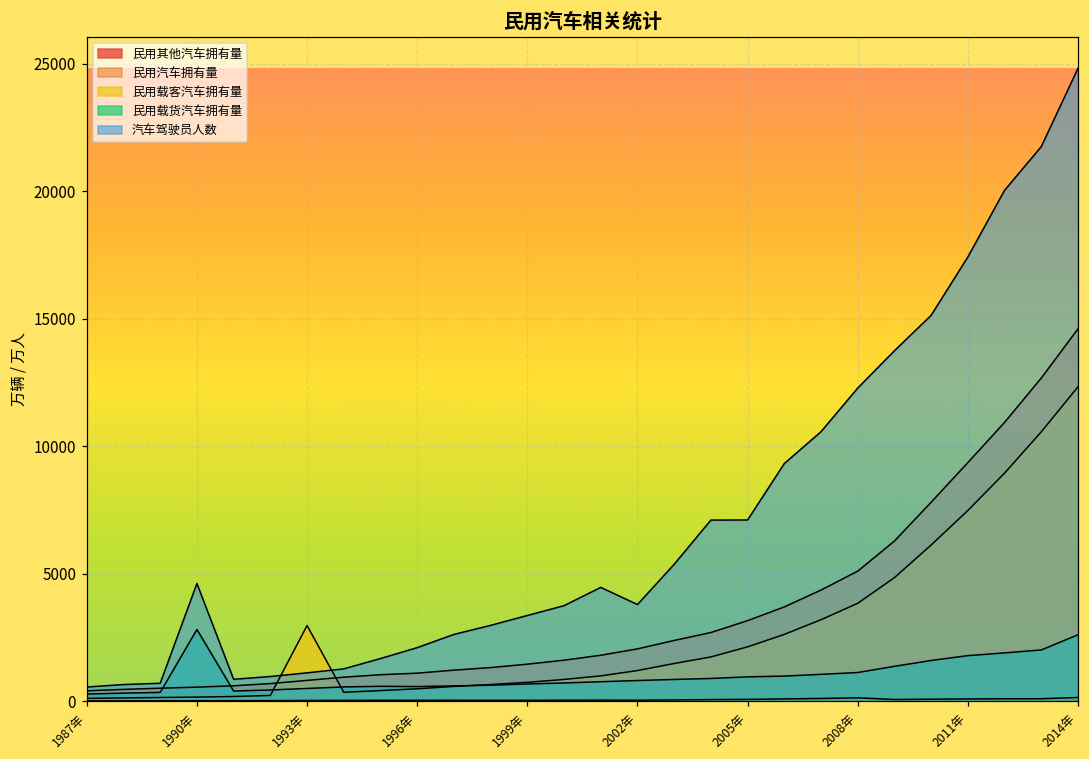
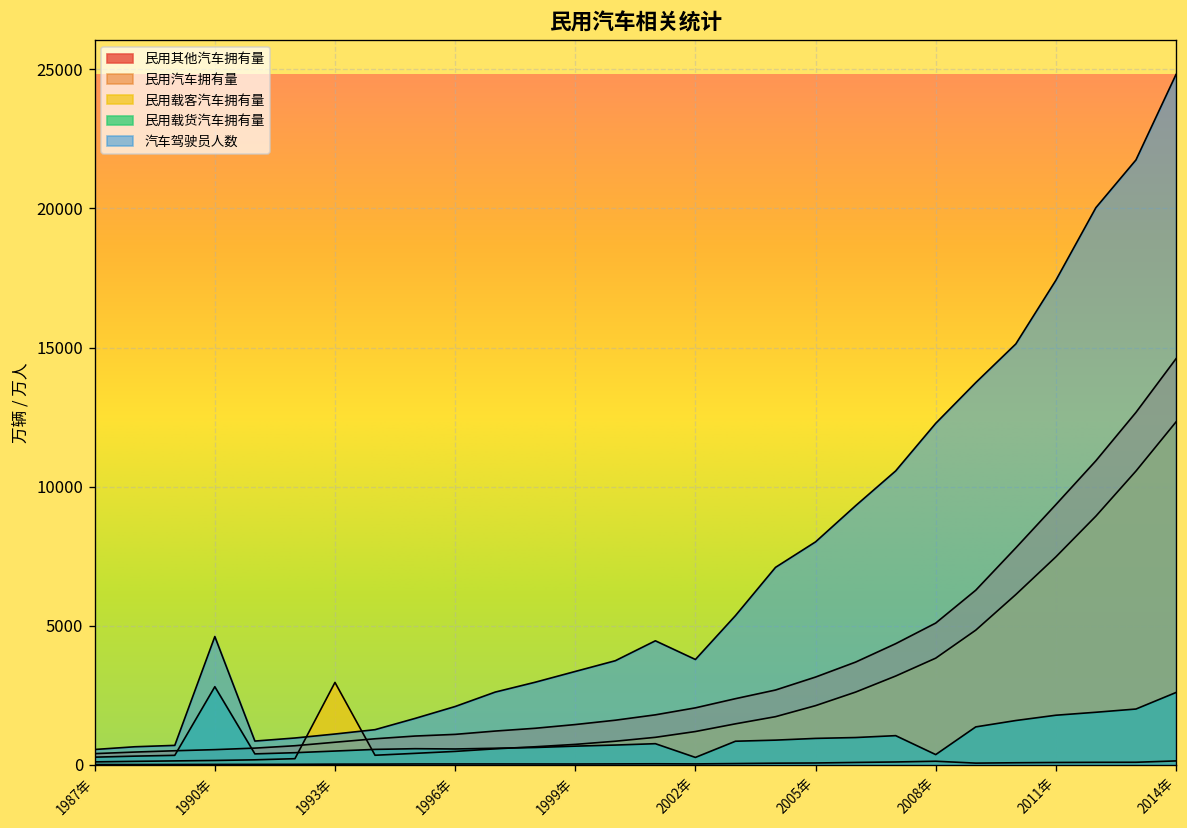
民用载货汽车拥有量, 2002年: 800 -> 300
汽车驾驶员人数, 2005年: 7100 -> 8000
民用载货汽车拥有量, 2008年: 1100 -> 400
